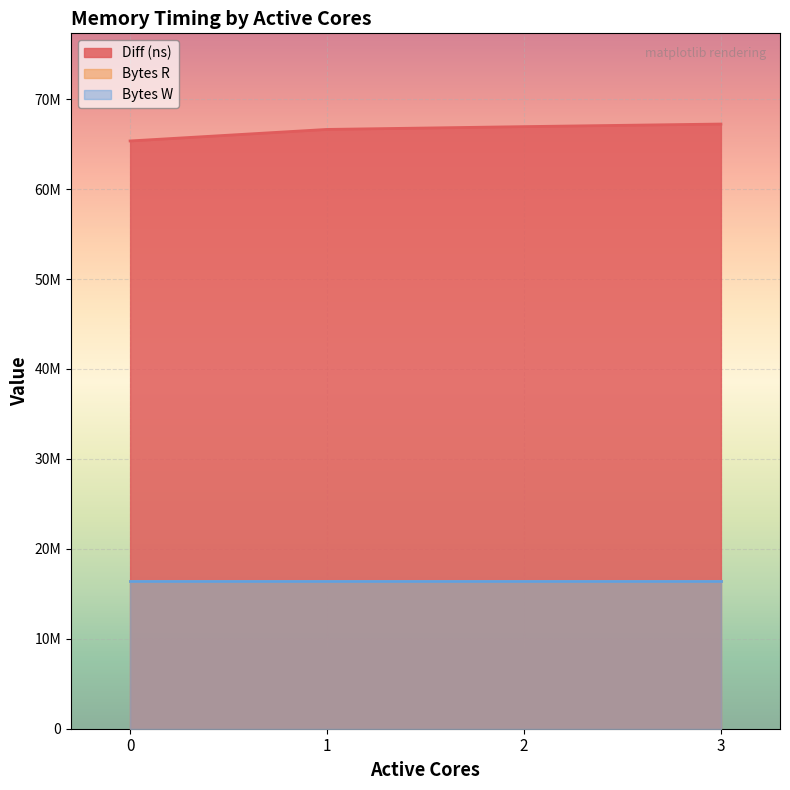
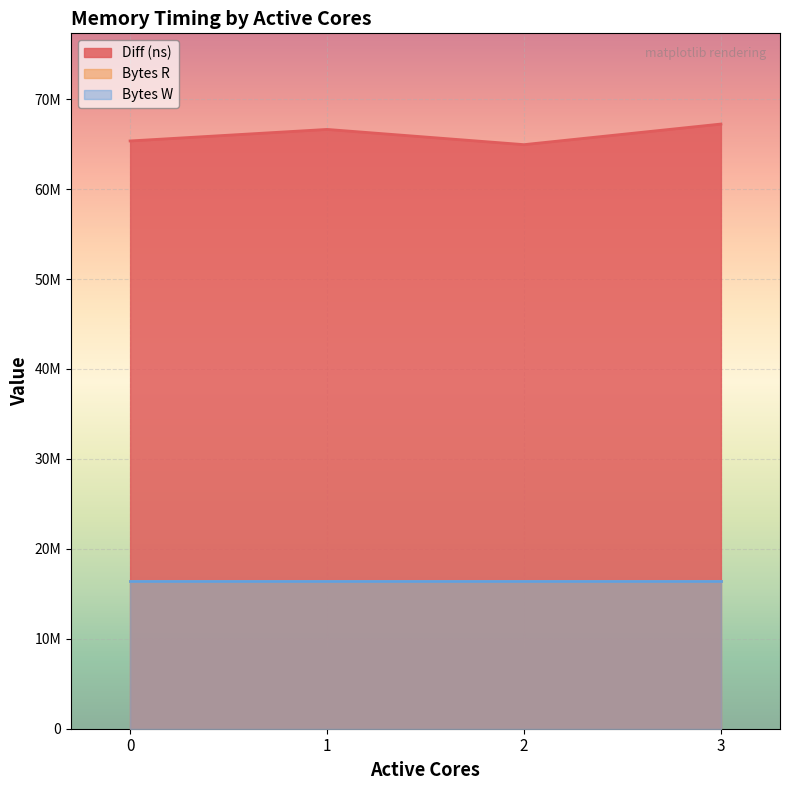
Diff (ns), 2: 67000000 -> 65000000
